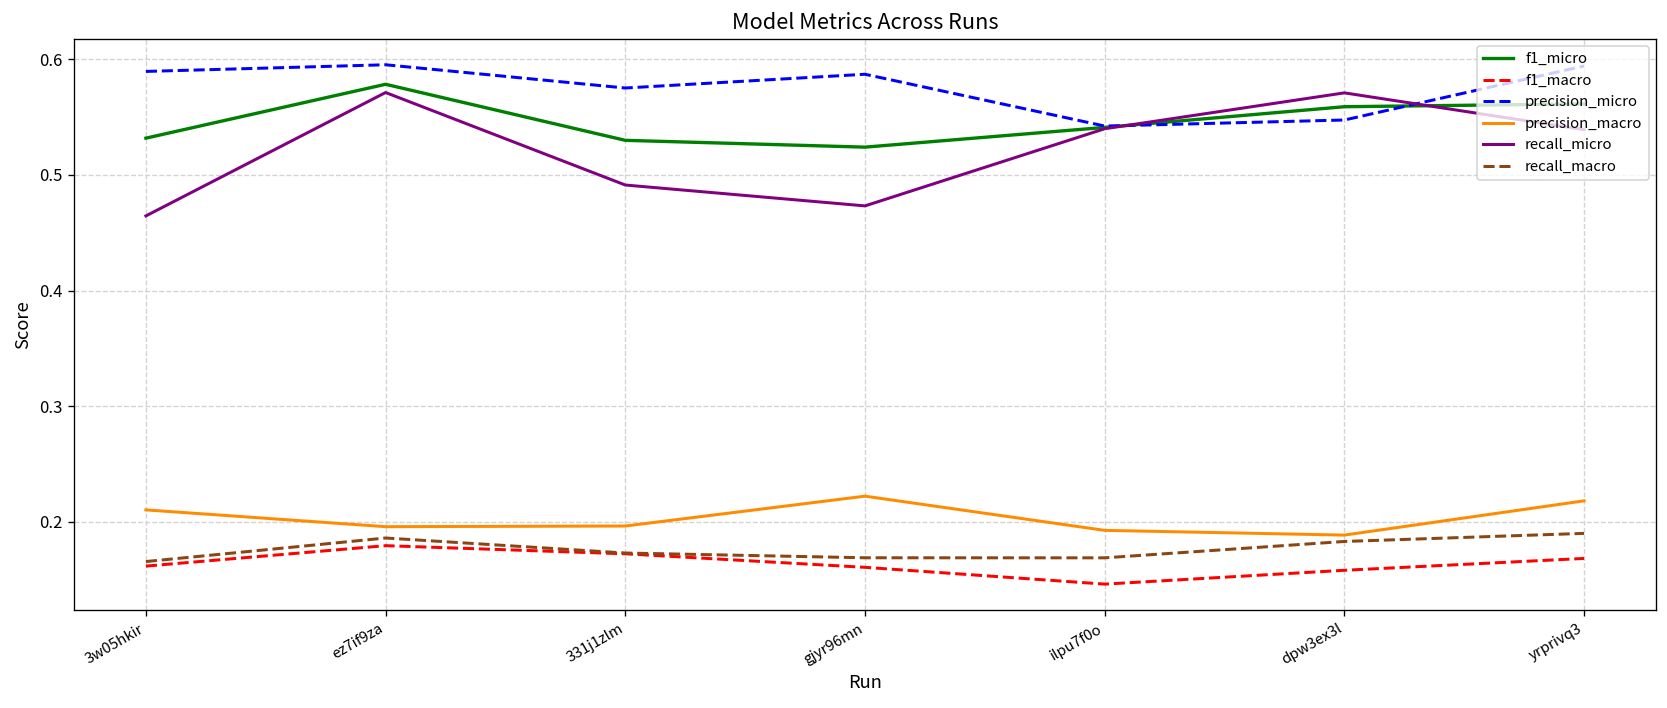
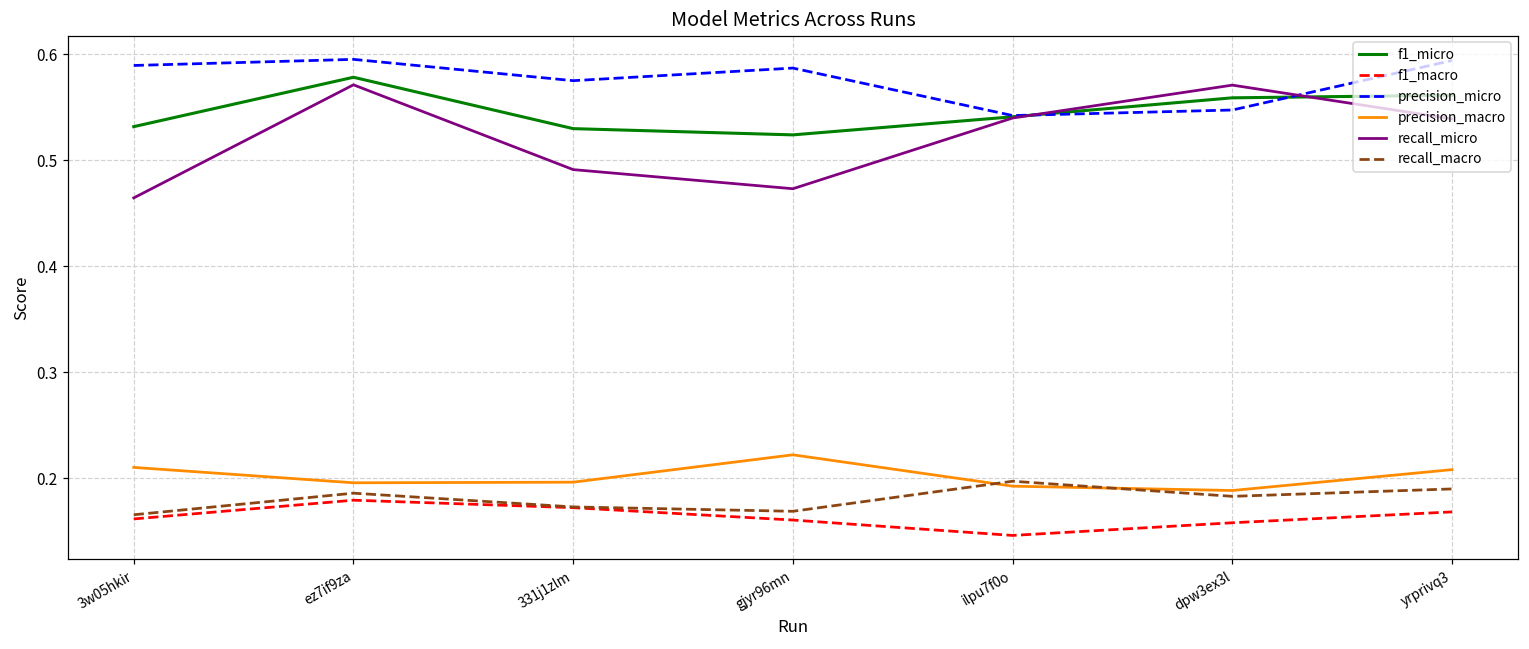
recall_macro, ilpu7f0o: 0.17 -> 0.20
precision_macro, yrprivq3: 0.22 -> 0.21
